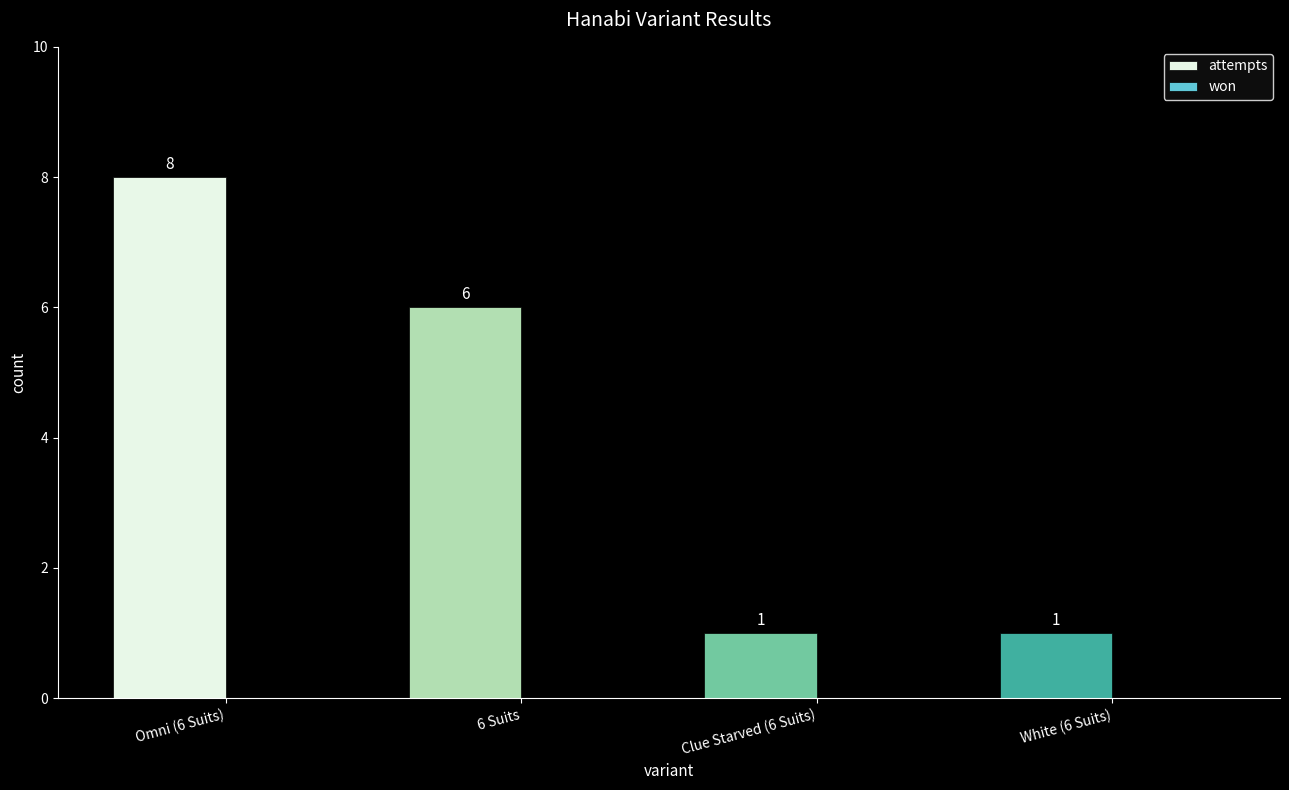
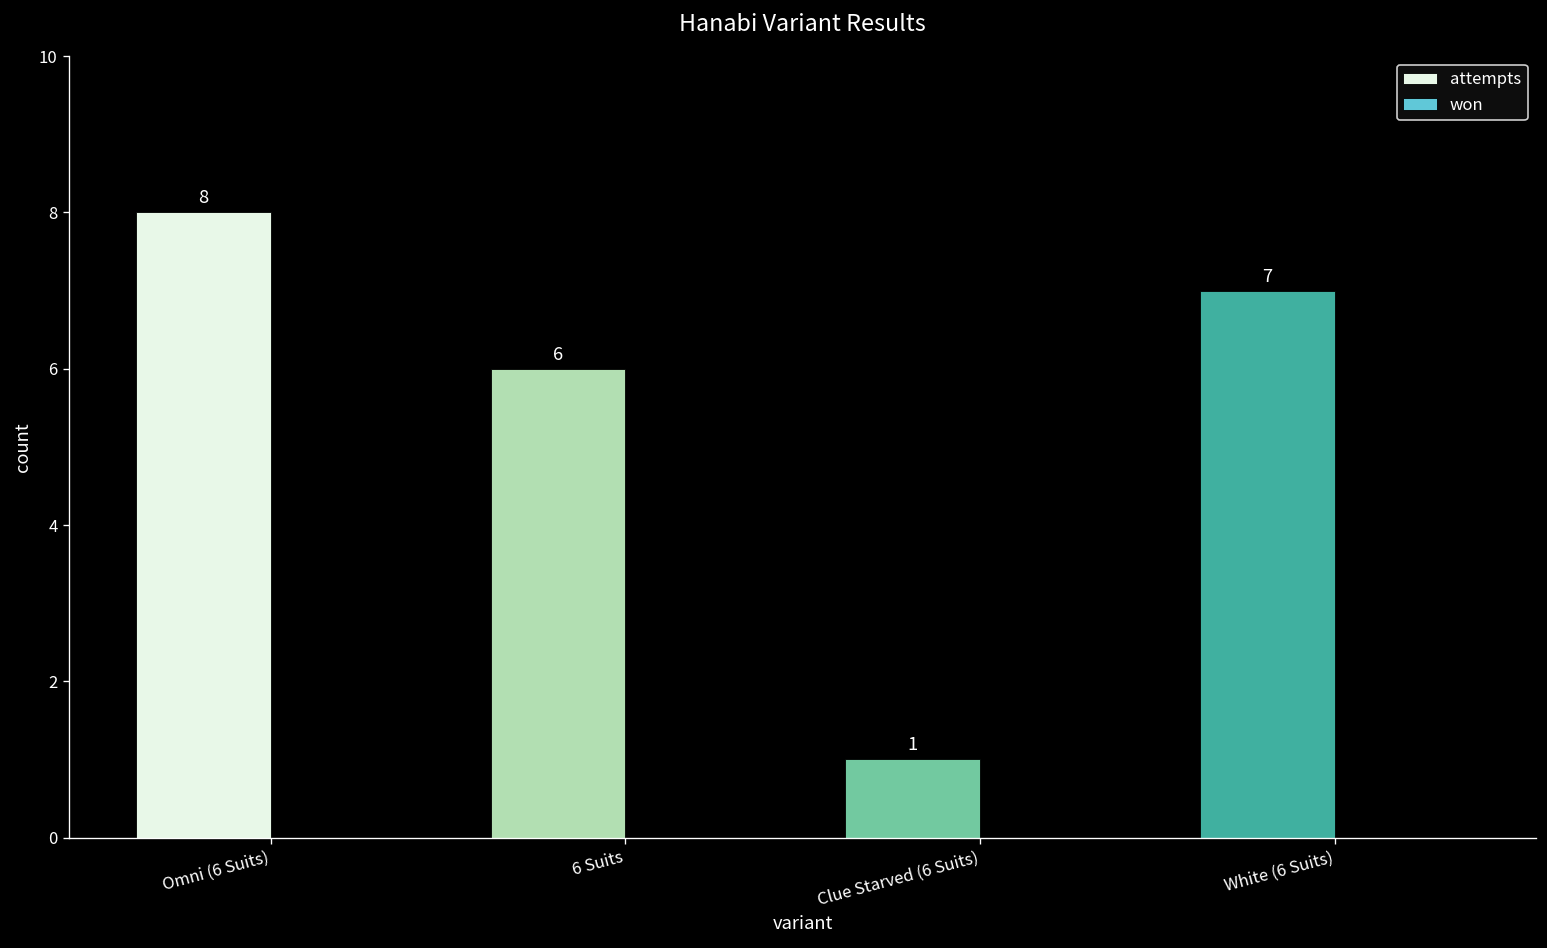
attempts, White (6 Suits): 1 -> 7
